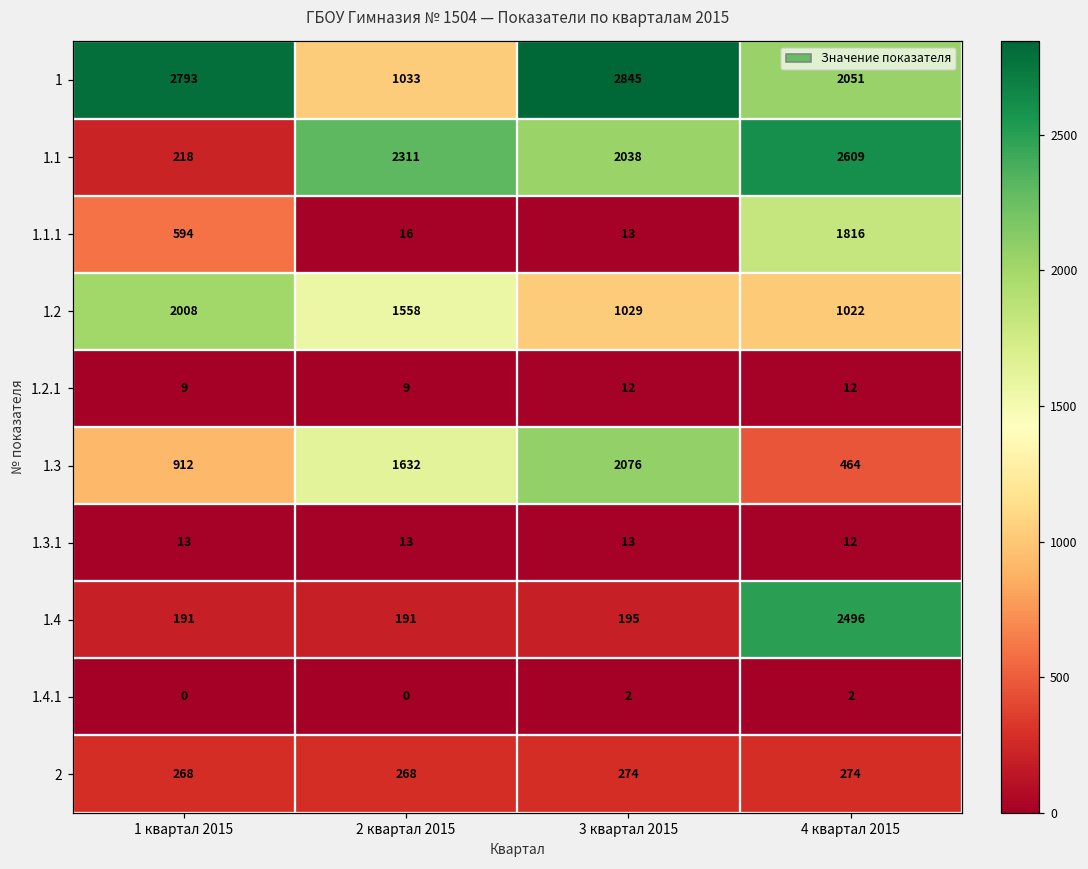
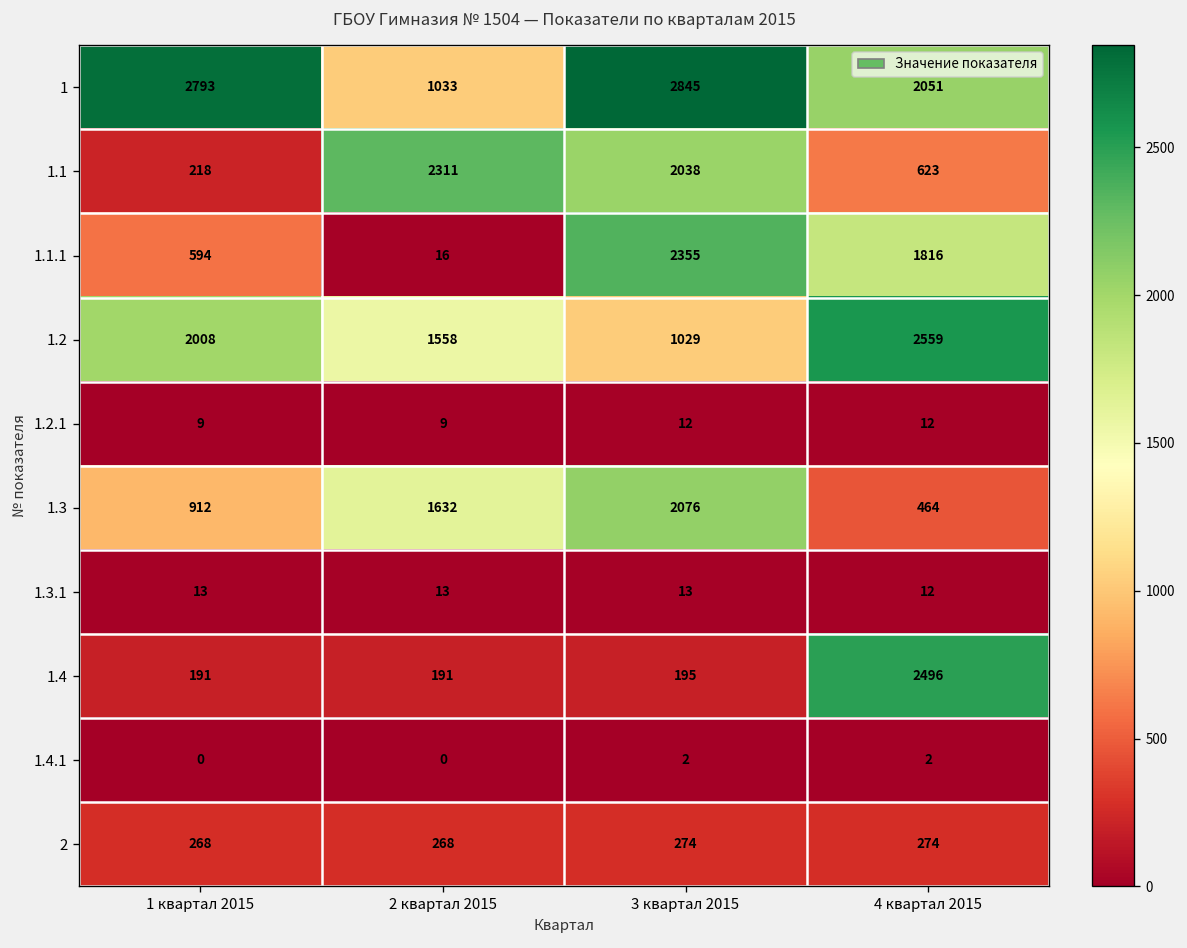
1.1, 4 квартал 2015: 2609 -> 623
1.1.1, 3 квартал 2015: 13 -> 2355
1.2, 4 квартал 2015: 1022 -> 2559
